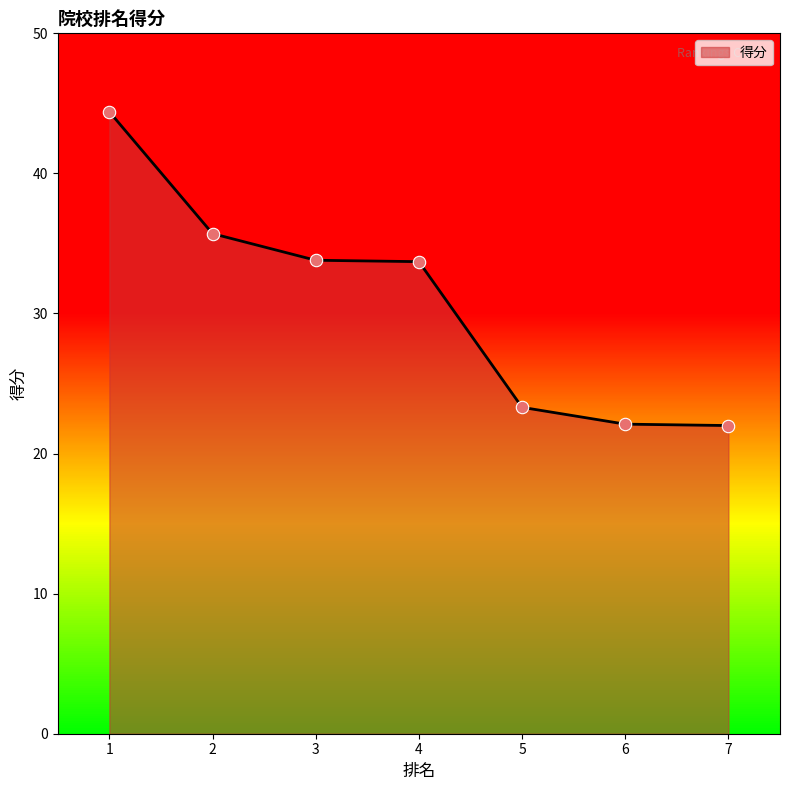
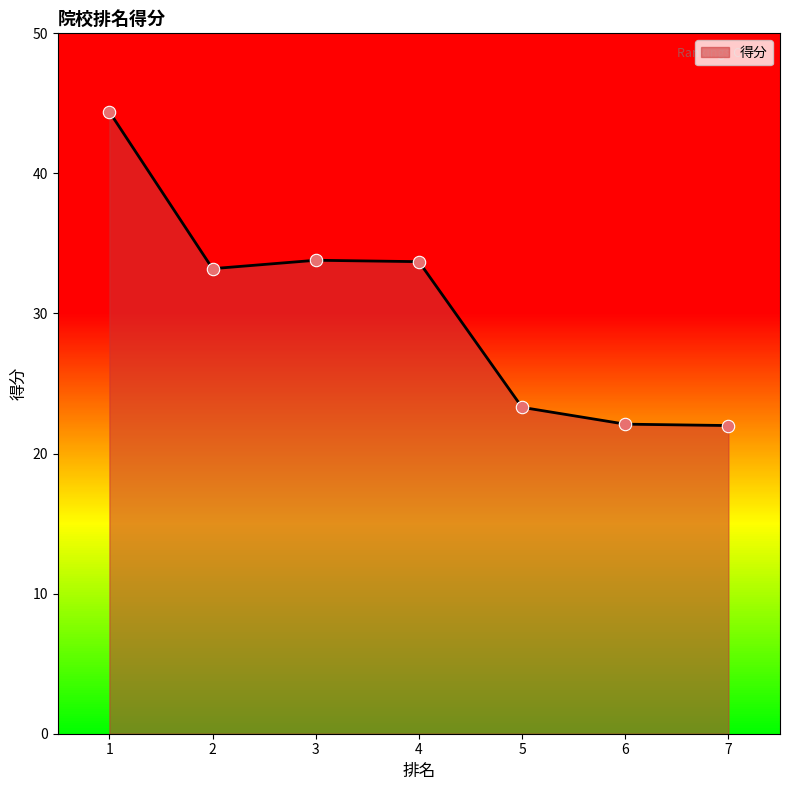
2: 35.7 -> 33.2
